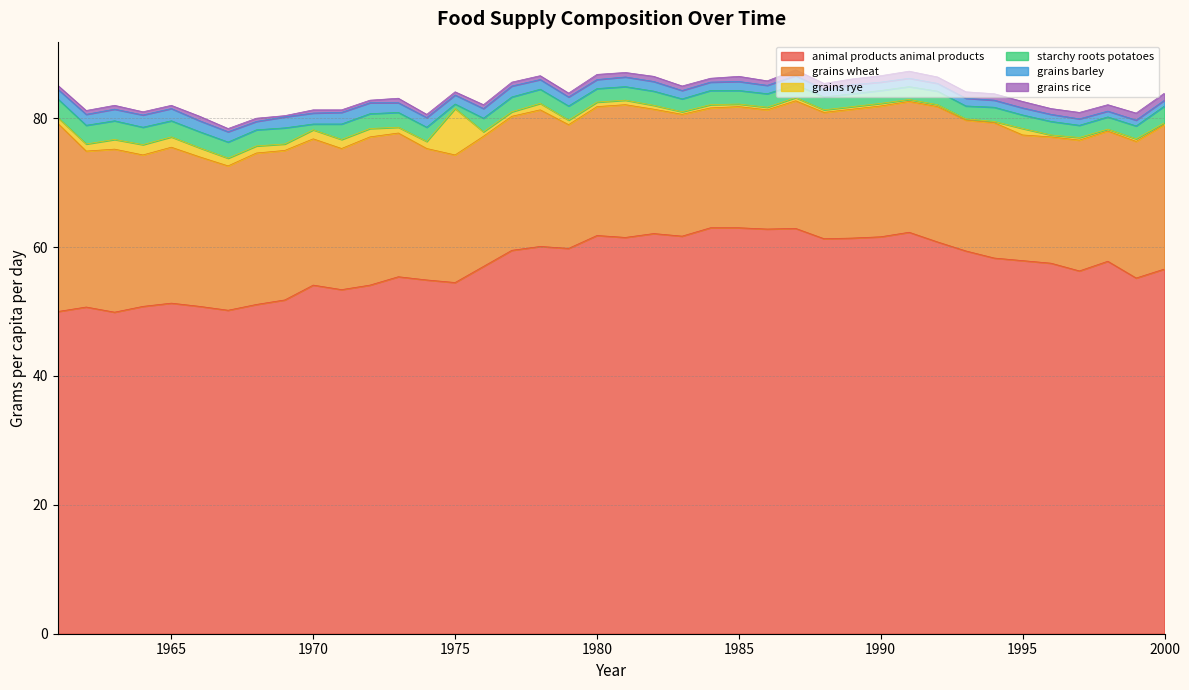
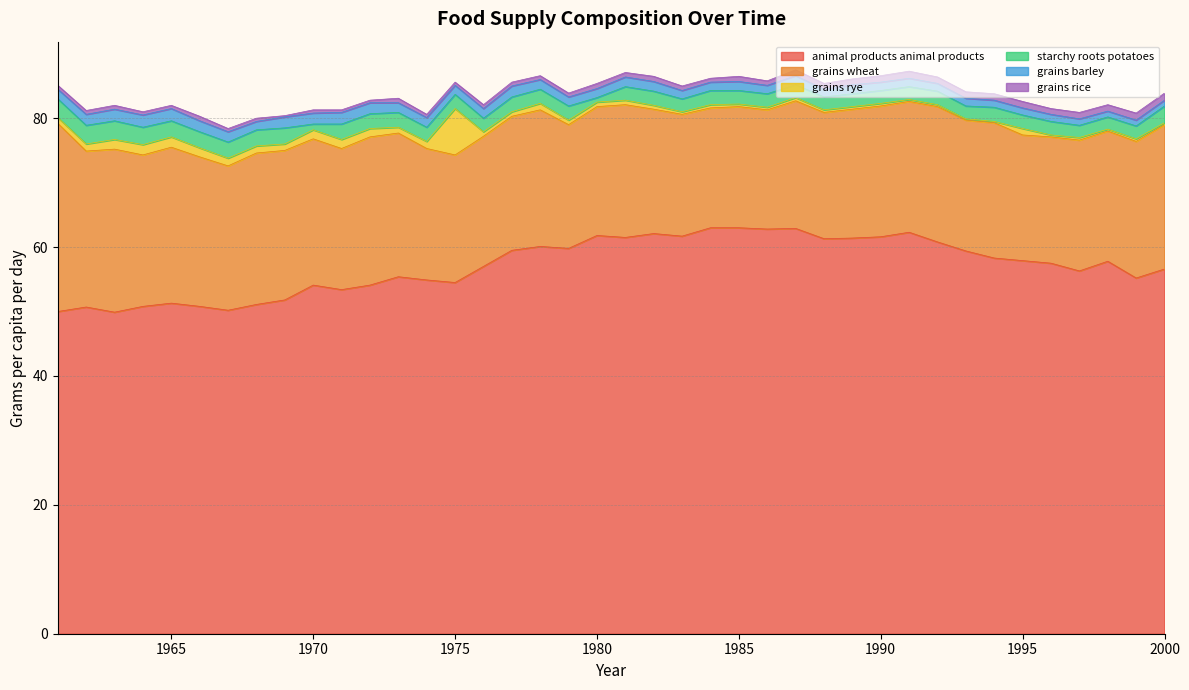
starchy roots potatoes, 1975: 1 -> 2
starchy roots potatoes, 1980: 2 -> 1
